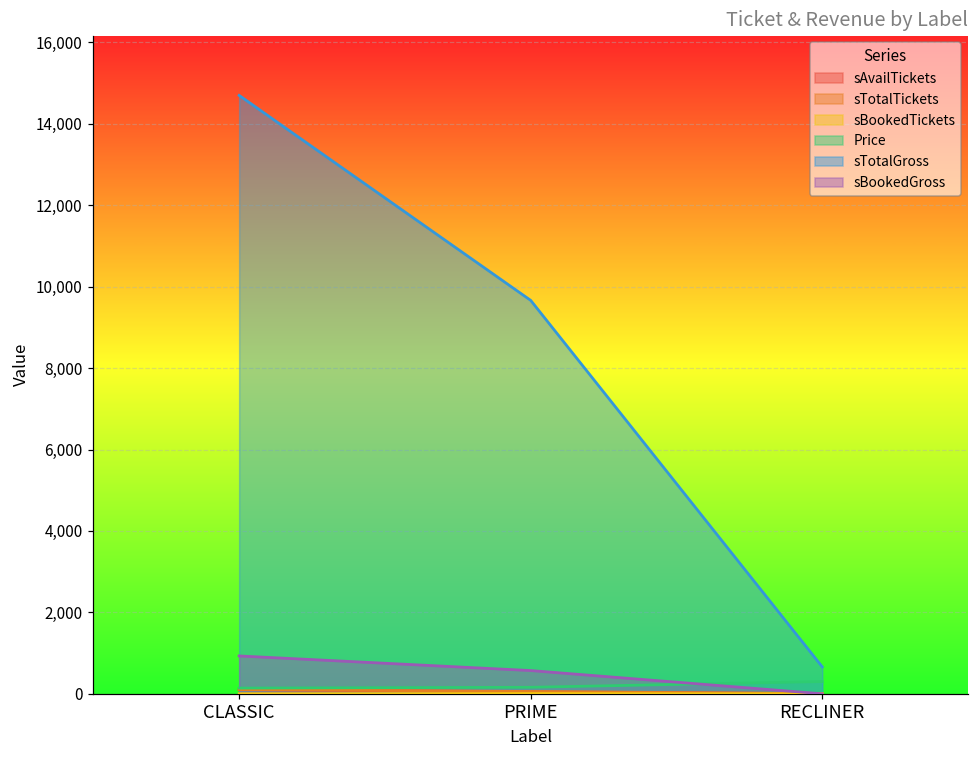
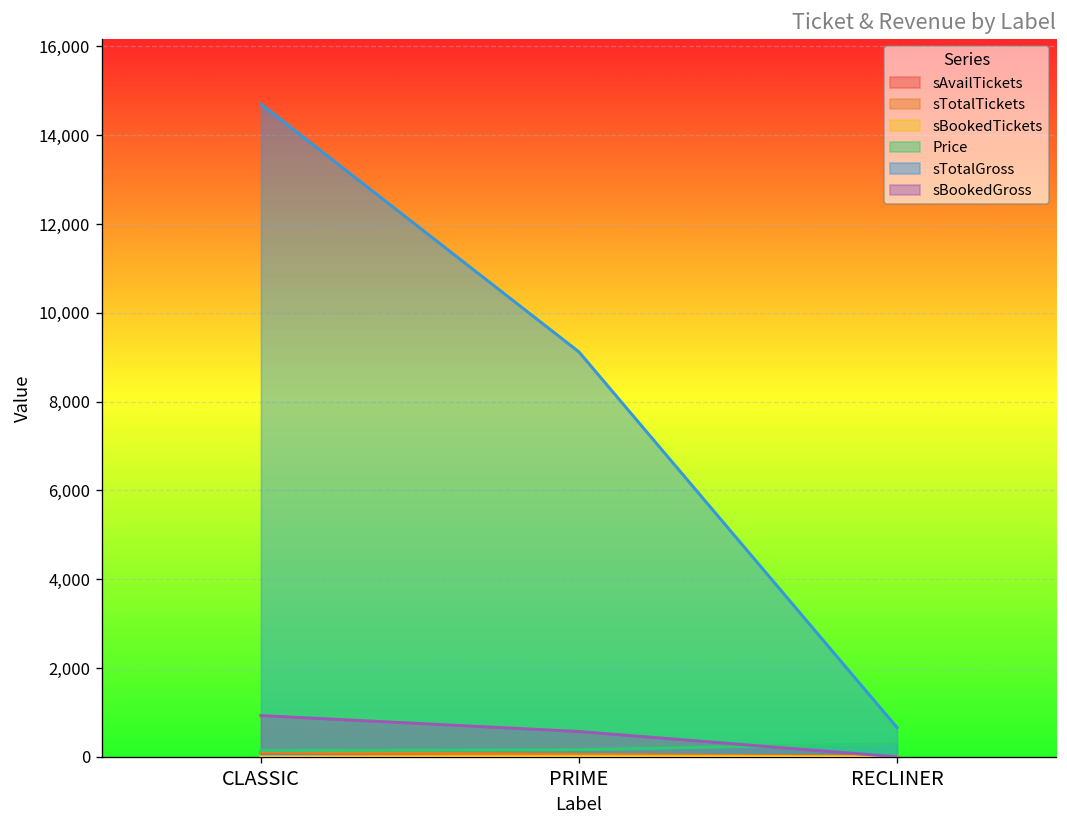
sTotalGross, PRIME: 9,700 -> 9,100
